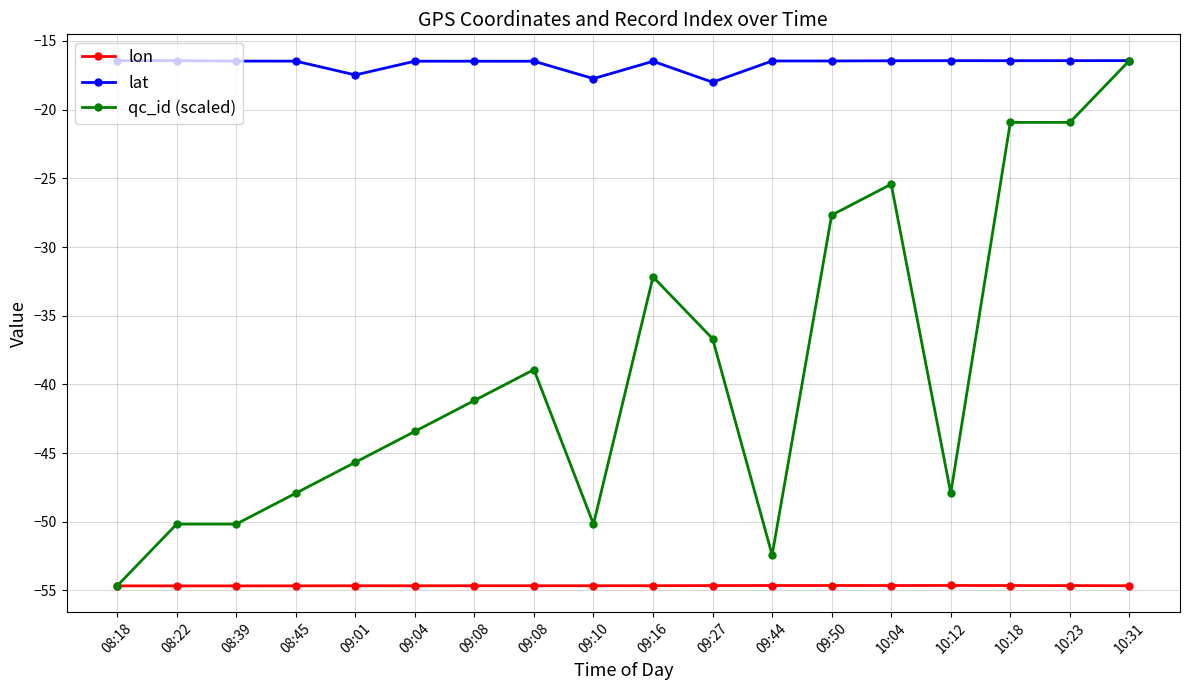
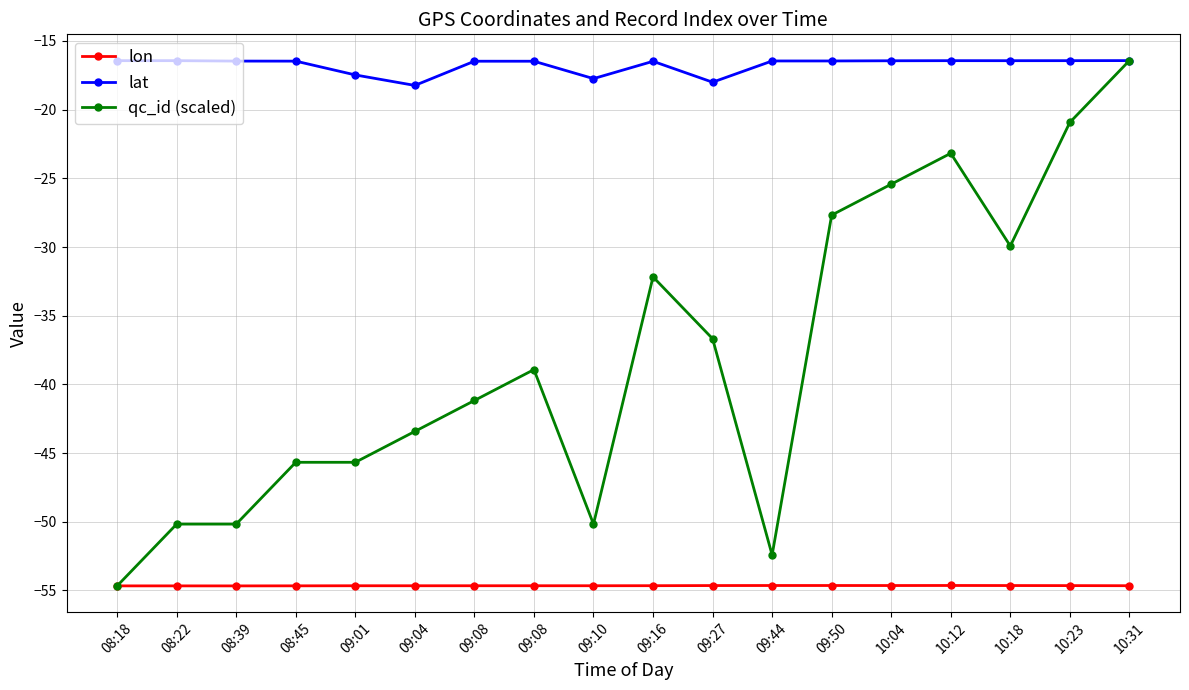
qc_id (scaled), 08:45: -47.9 -> -45.7
lat, 09:04: -16.5 -> -18.2
qc_id (scaled), 10:12: -47.9 -> -23.2
qc_id (scaled), 10:18: -20.9 -> -29.9
